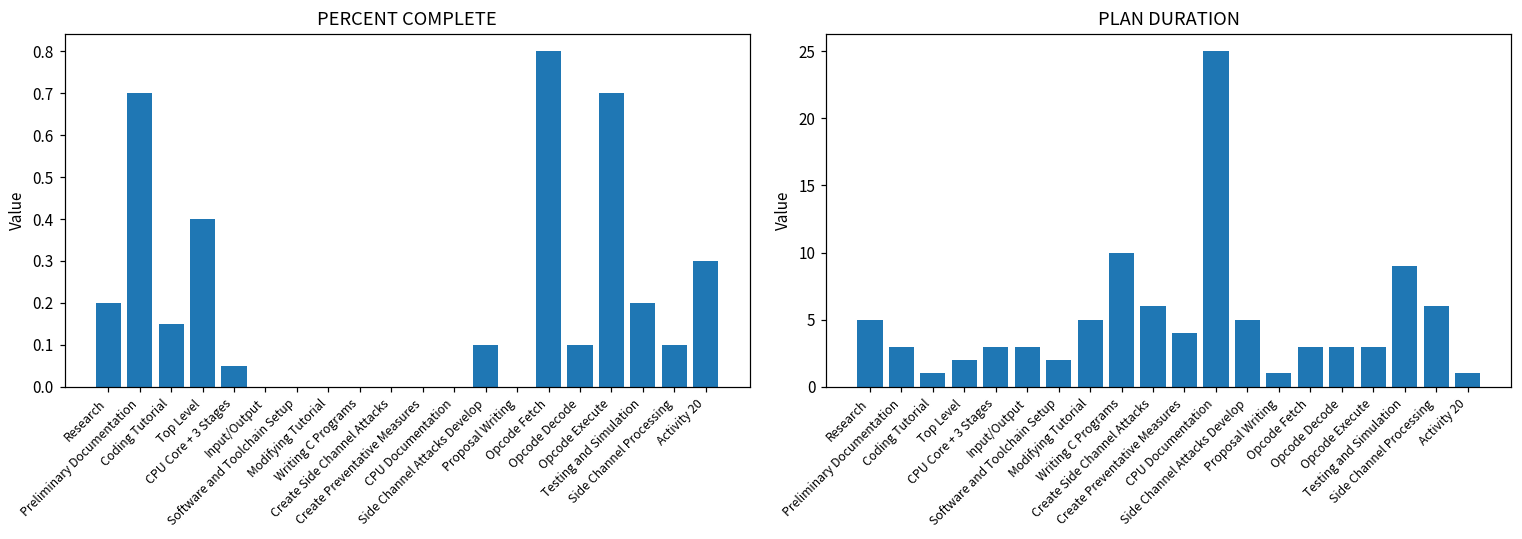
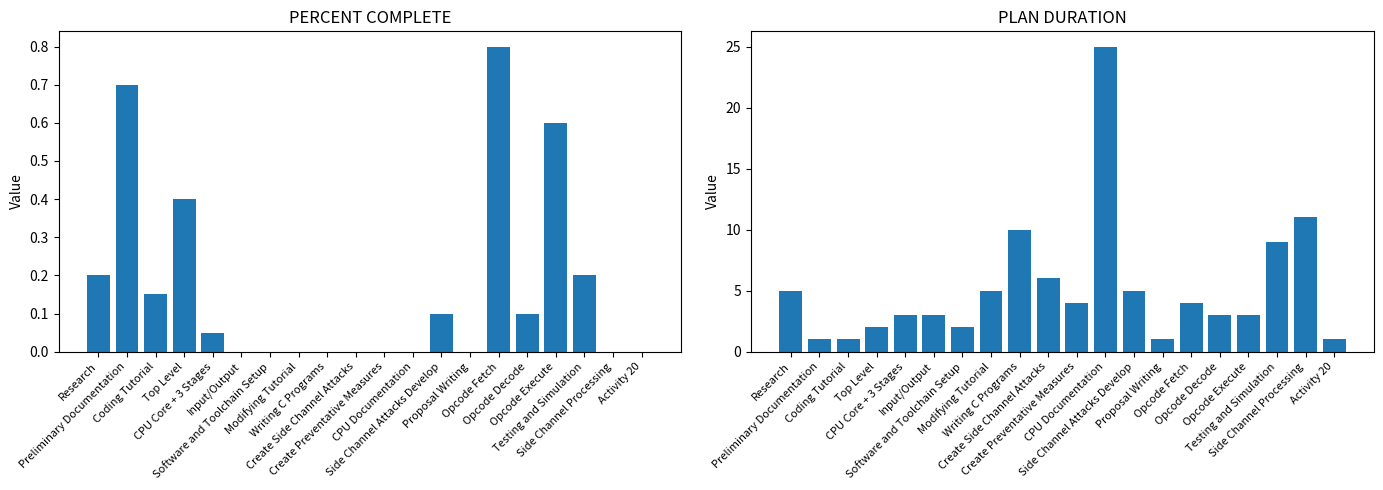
PERCENT COMPLETE, Opcode Execute: 0.7 -> 0.6
PERCENT COMPLETE, Side Channel Processing: 0.1 -> 0.0
PERCENT COMPLETE, Activity 20: 0.3 -> 0.0
PLAN DURATION, Preliminary Documentation: 3 -> 1
PLAN DURATION, Opcode Fetch: 3 -> 4
PLAN DURATION, Side Channel Processing: 6 -> 11
